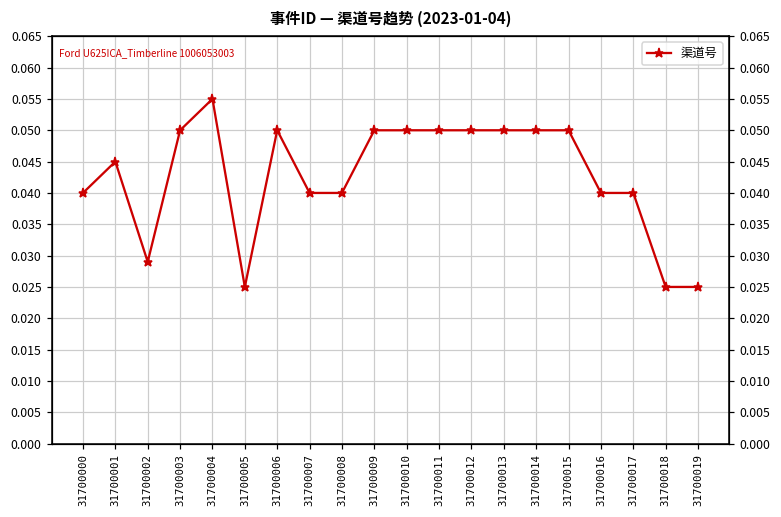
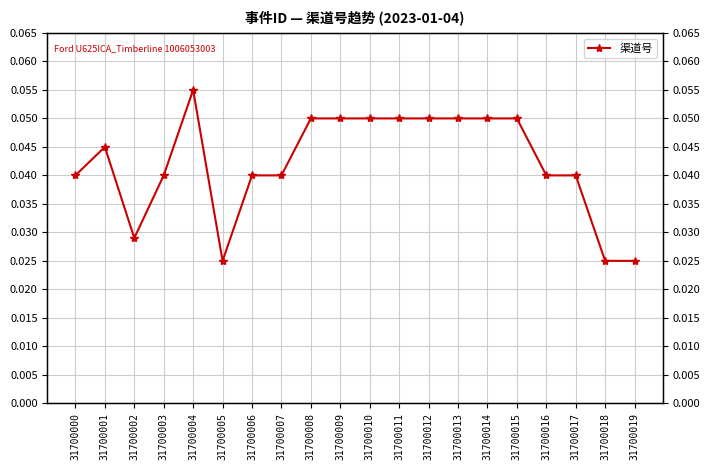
31700003: 0.05 -> 0.04
31700006: 0.05 -> 0.04
31700008: 0.04 -> 0.05
